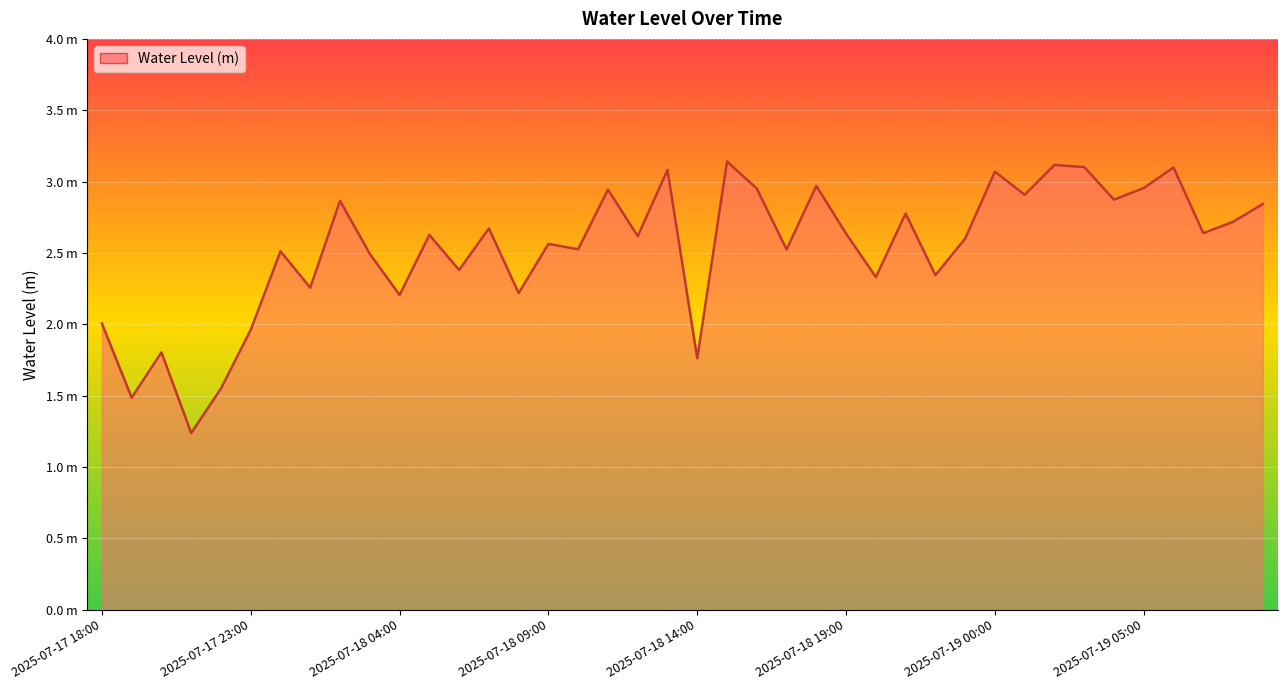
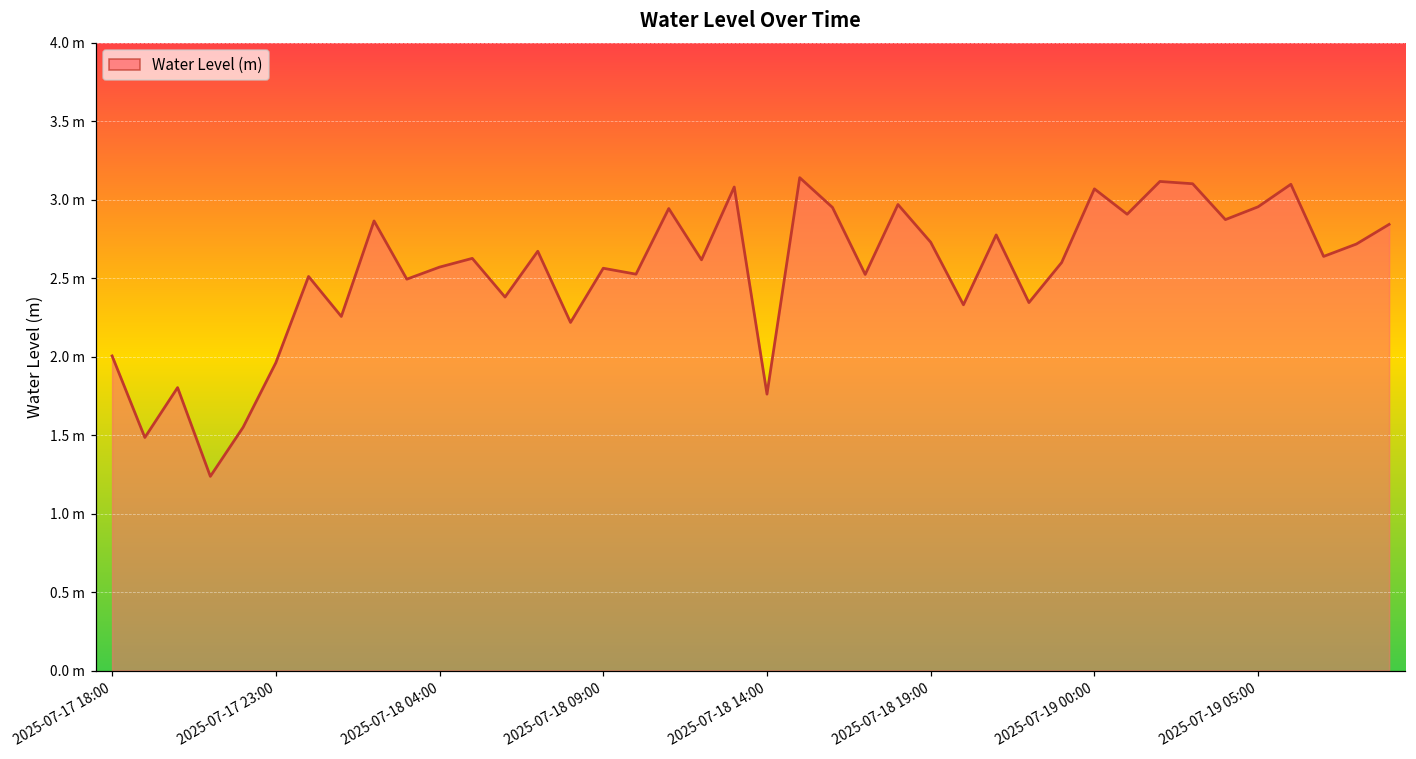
2025-07-18 04:00: 2.21 m -> 2.57 m
2025-07-18 19:00: 2.64 m -> 2.73 m
